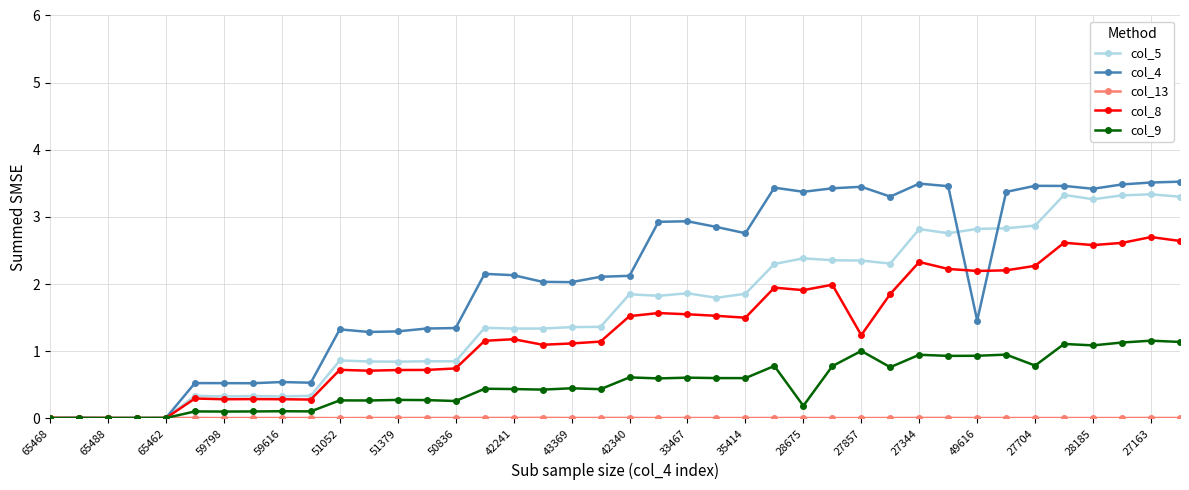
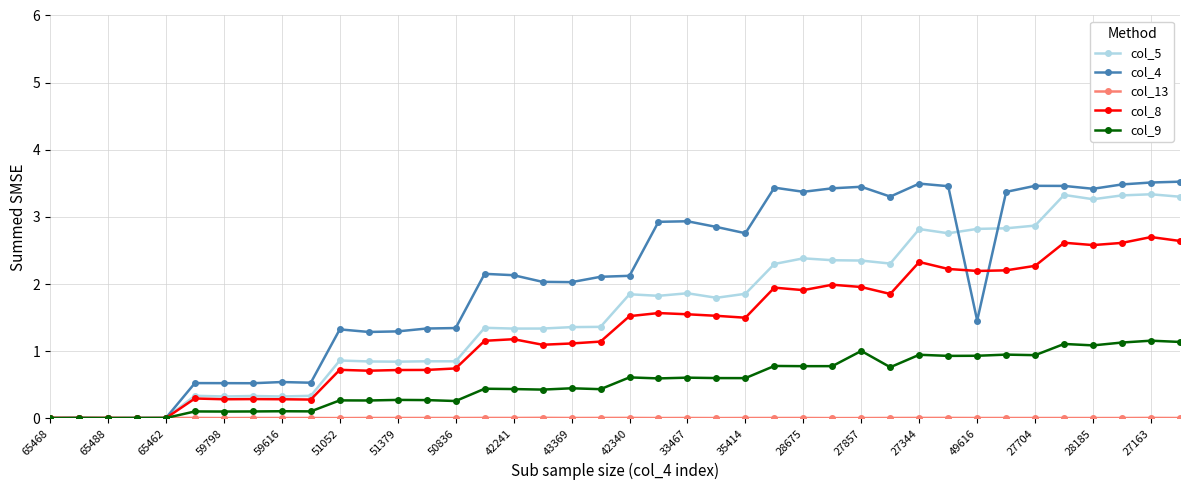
col_9, 28675: 0.2 -> 0.8
col_8, 27857: 1.2 -> 2.0
col_9, 27704: 0.8 -> 0.9
